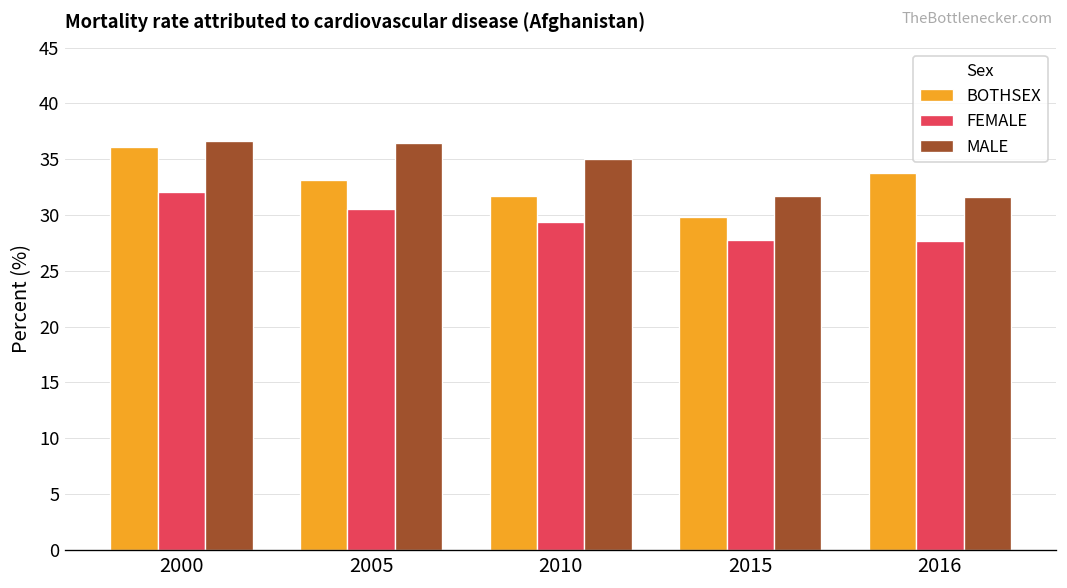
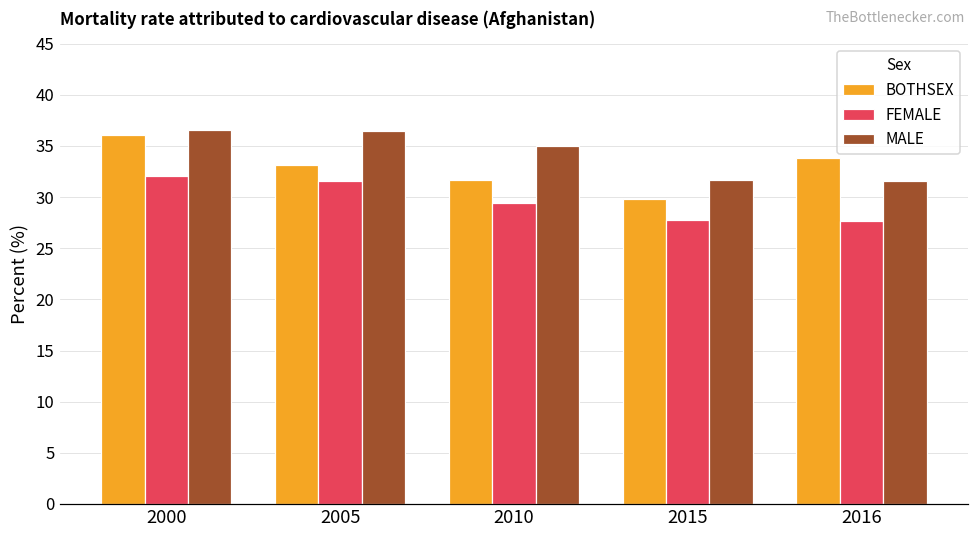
FEMALE, 2005: 31 -> 32
